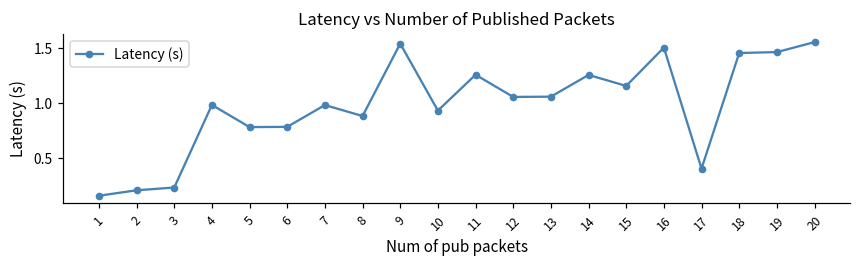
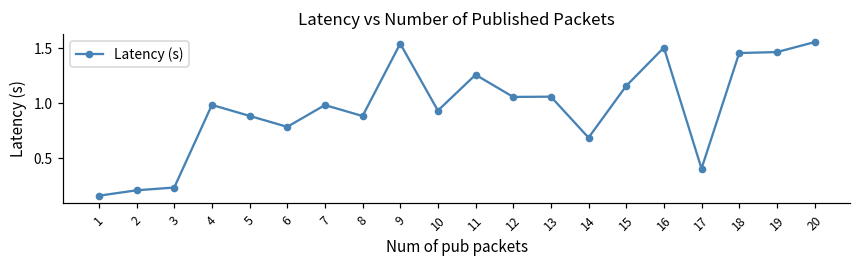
5: 0.8 -> 0.9
14: 1.3 -> 0.7
